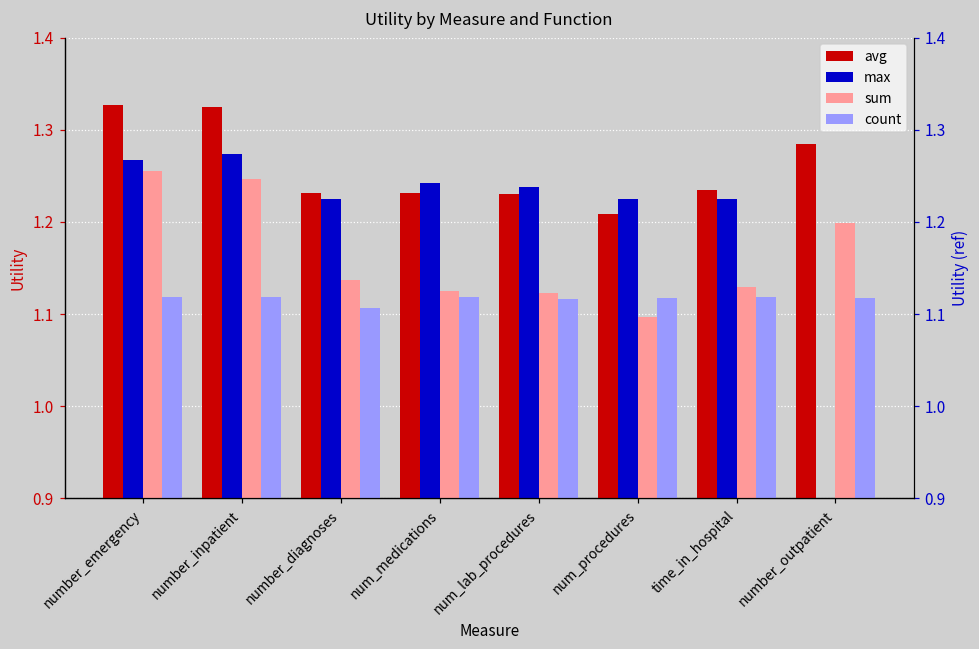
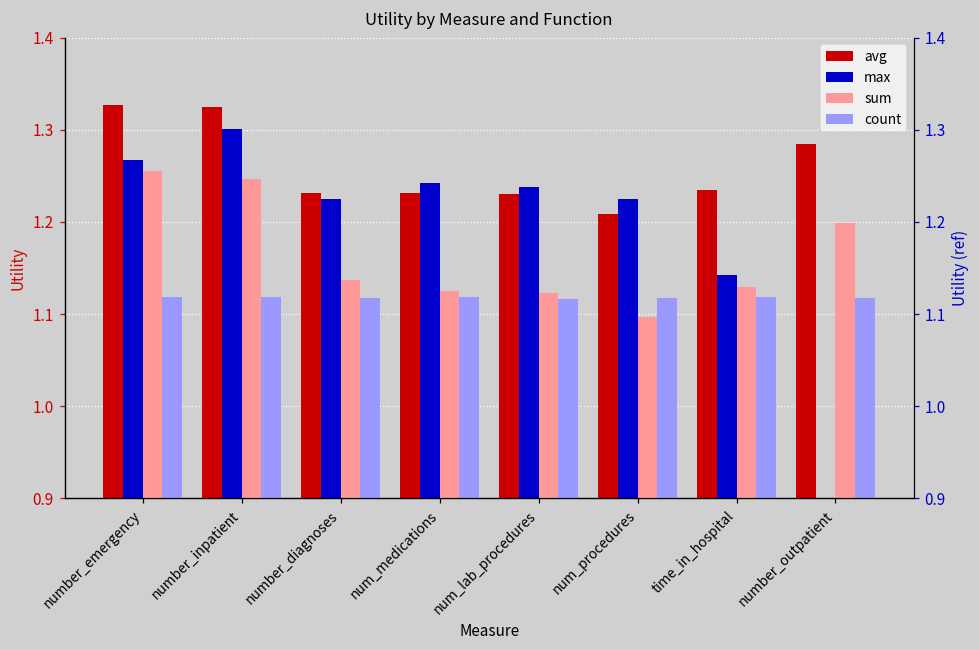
max, number_inpatient: 1.27 -> 1.30
count, number_diagnoses: 1.11 -> 1.12
max, time_in_hospital: 1.22 -> 1.14
